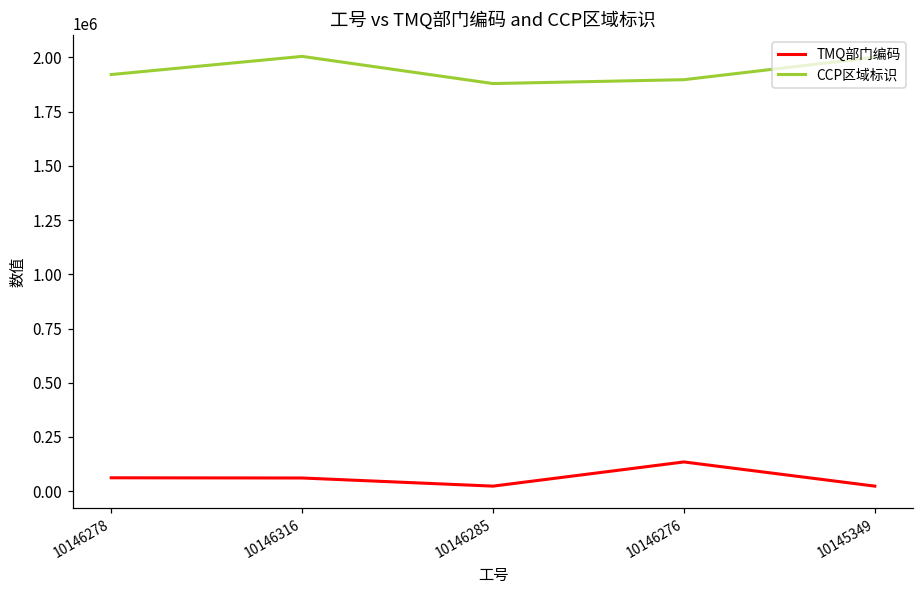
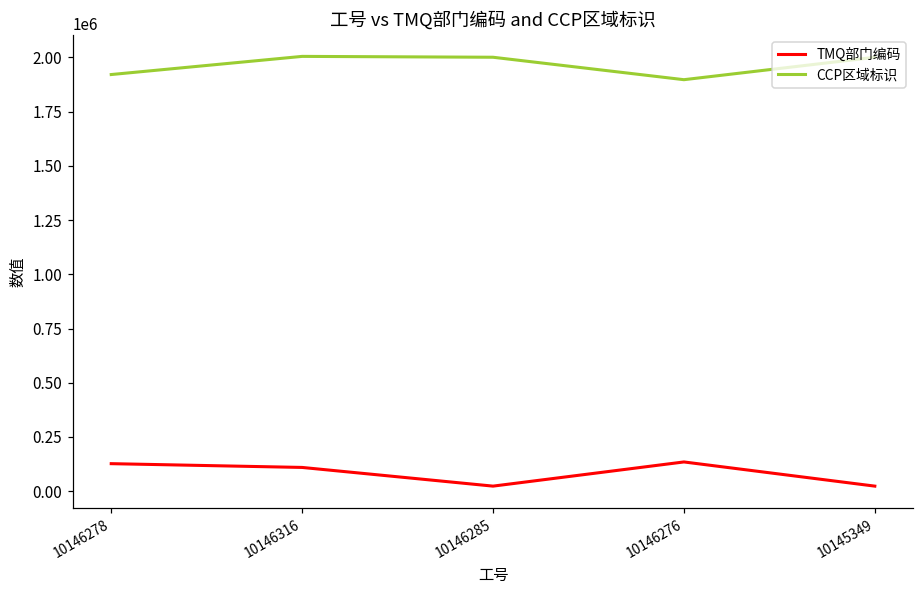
TMQ部门编码, 10146278: 60000 -> 130000
TMQ部门编码, 10146316: 60000 -> 110000
CCP区域标识, 10146285: 1880000 -> 2000000
